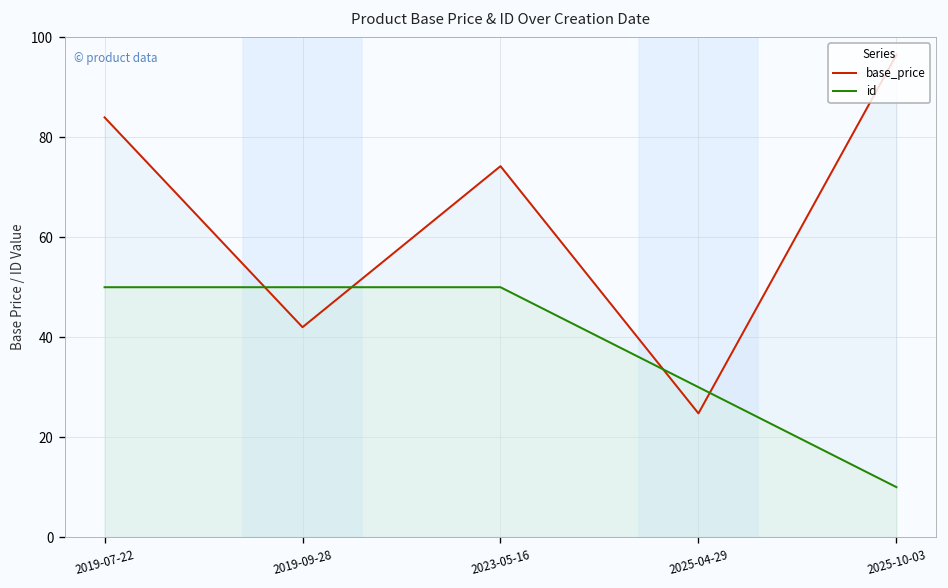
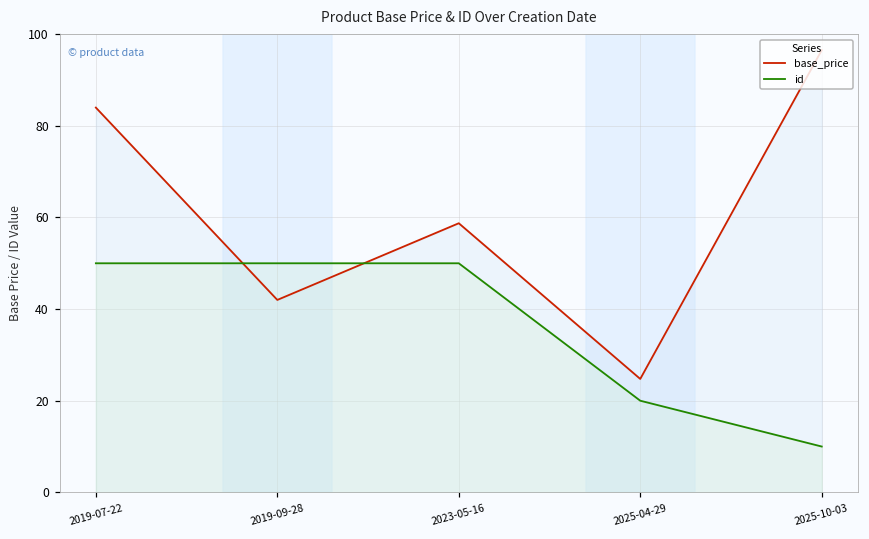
base_price, 2023-05-16: 74 -> 59
id, 2025-04-29: 30 -> 20
